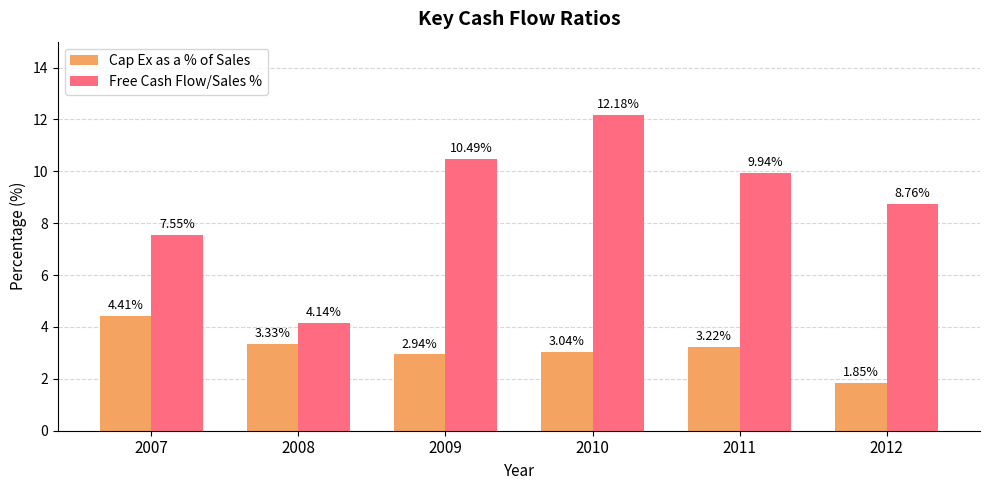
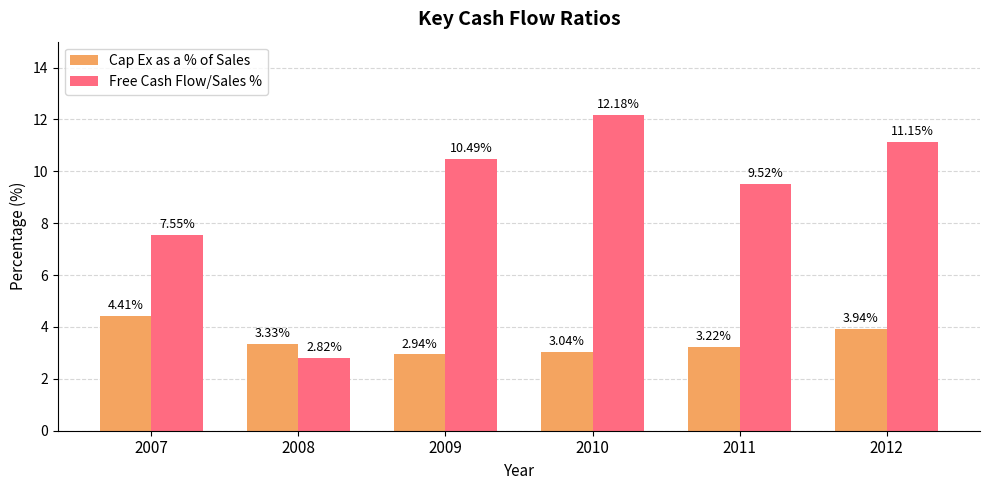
Free Cash Flow/Sales %, 2008: 4.14% -> 2.82%
Free Cash Flow/Sales %, 2011: 9.94% -> 9.52%
Cap Ex as a % of Sales, 2012: 1.85% -> 3.94%
Free Cash Flow/Sales %, 2012: 8.76% -> 11.15%
